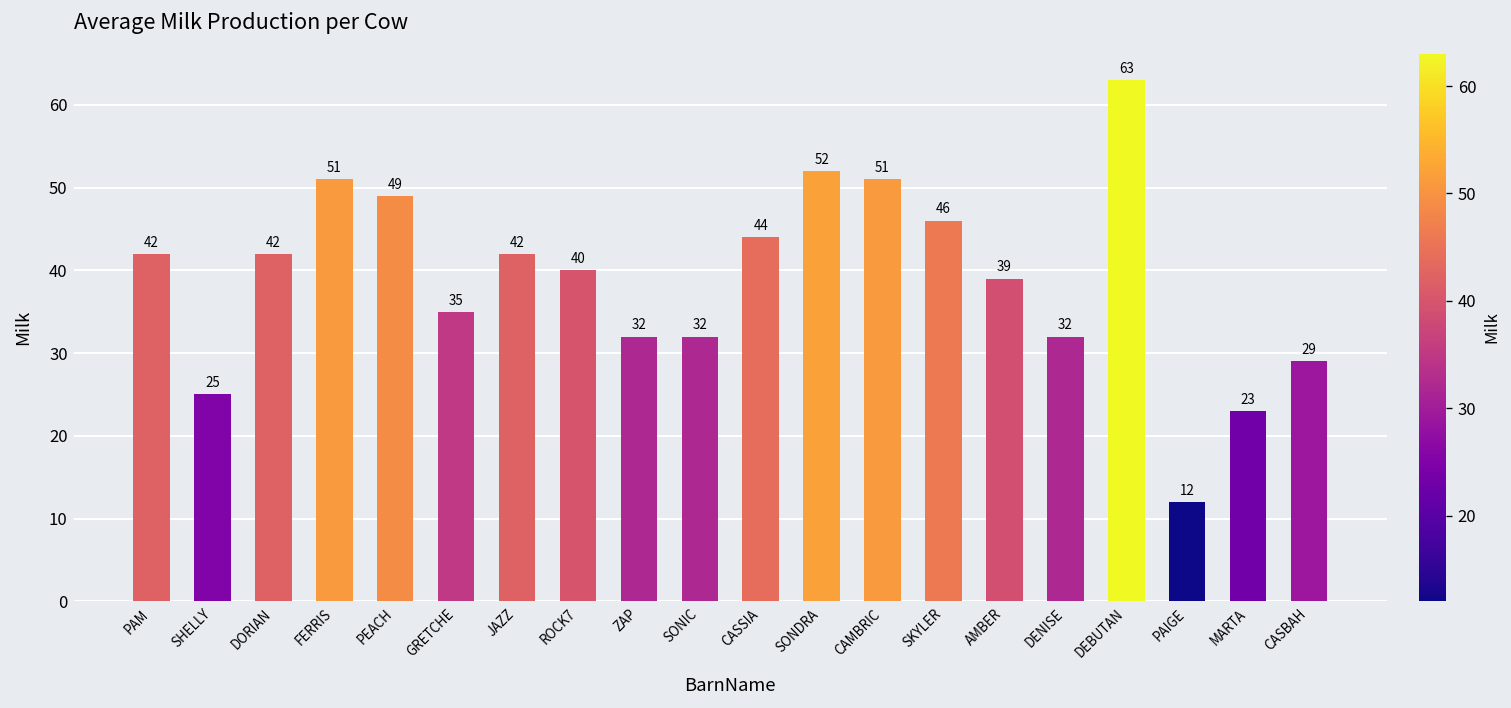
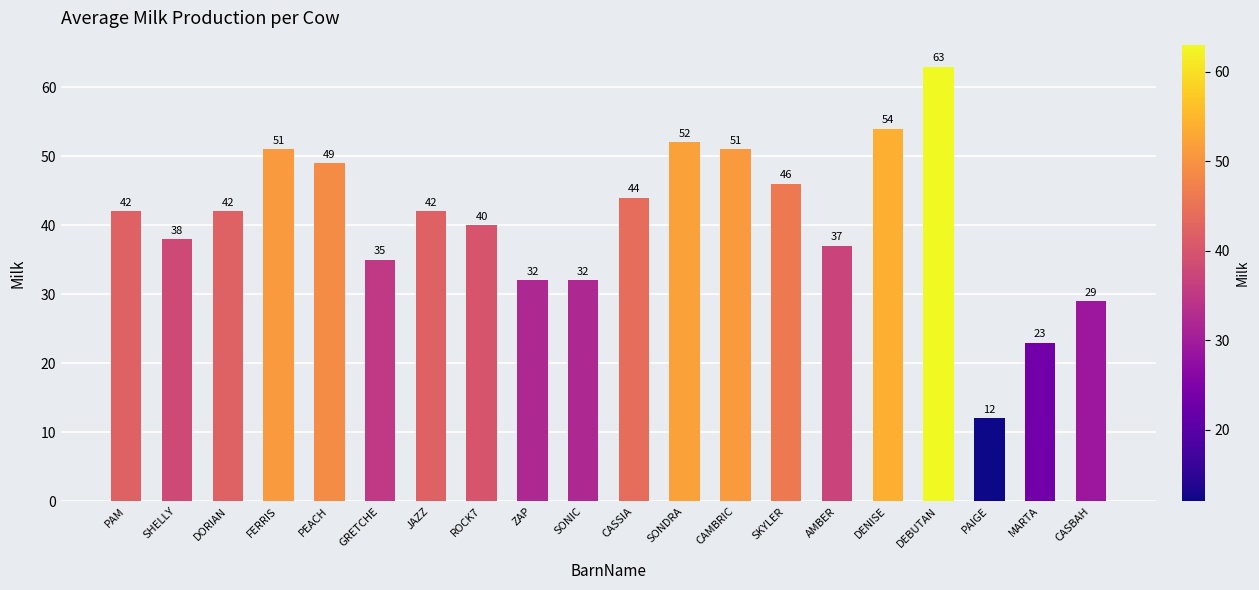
SHELLY: 25 -> 38
AMBER: 39 -> 37
DENISE: 32 -> 54
